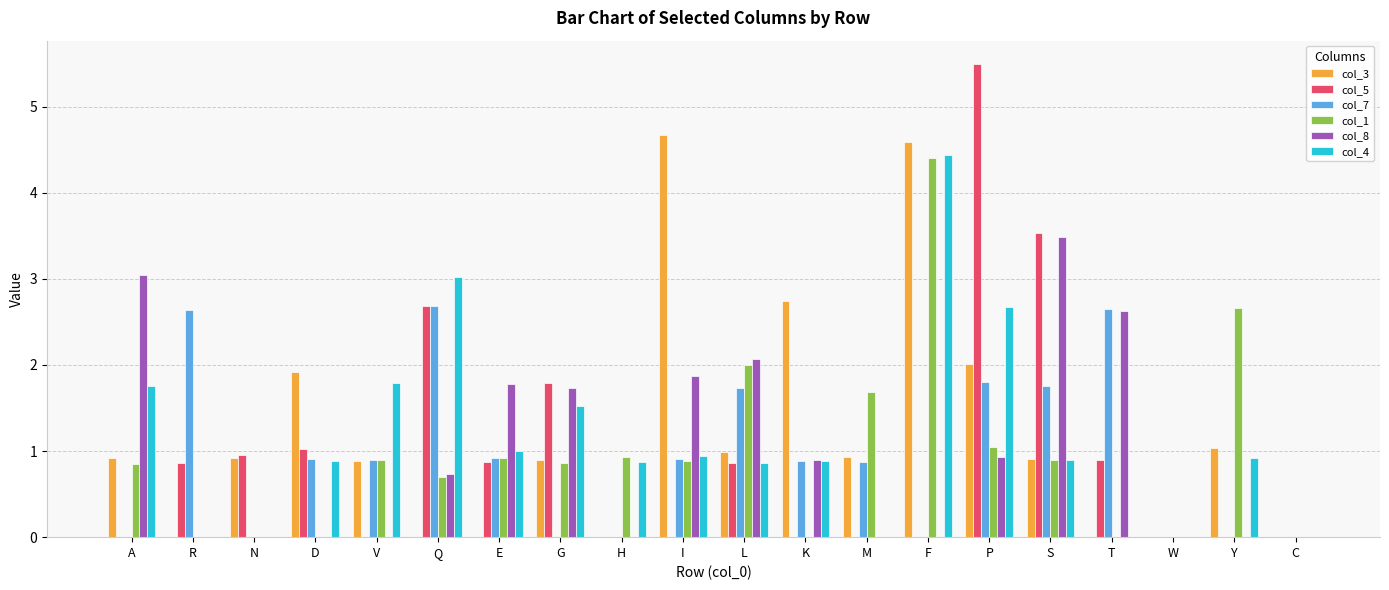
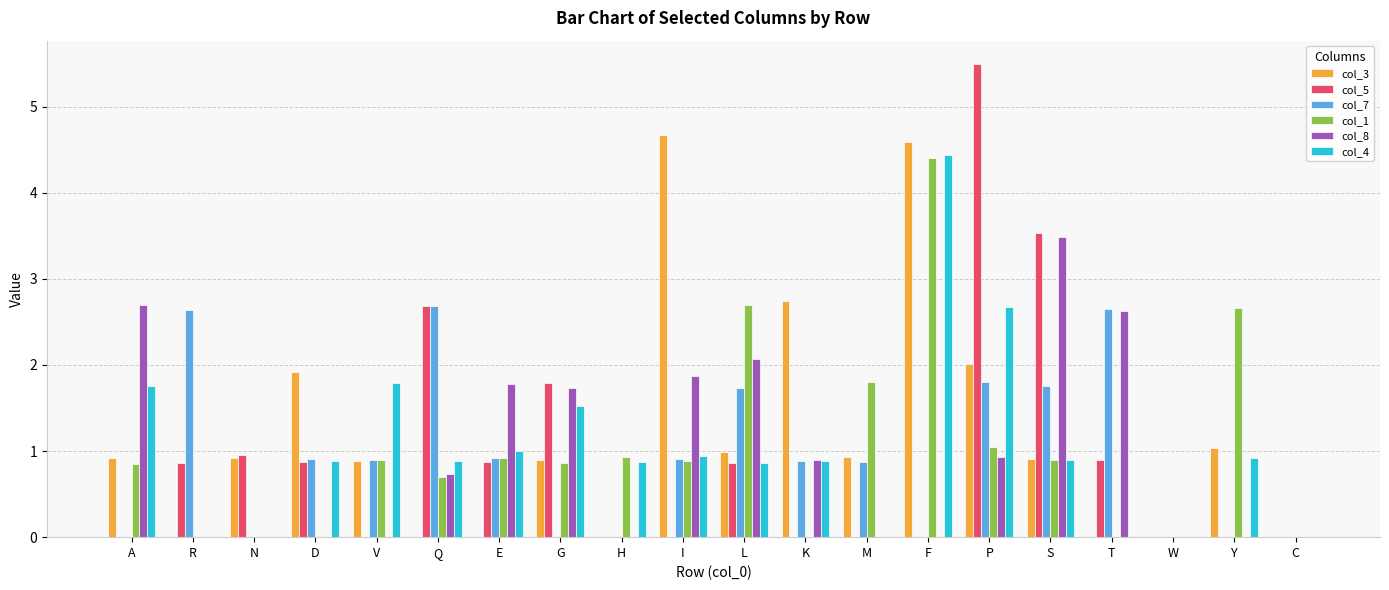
col_8, A: 3.0 -> 2.7
col_5, D: 1.0 -> 0.9
col_4, Q: 3.0 -> 0.9
col_1, L: 2.0 -> 2.7
col_1, M: 1.7 -> 1.8
